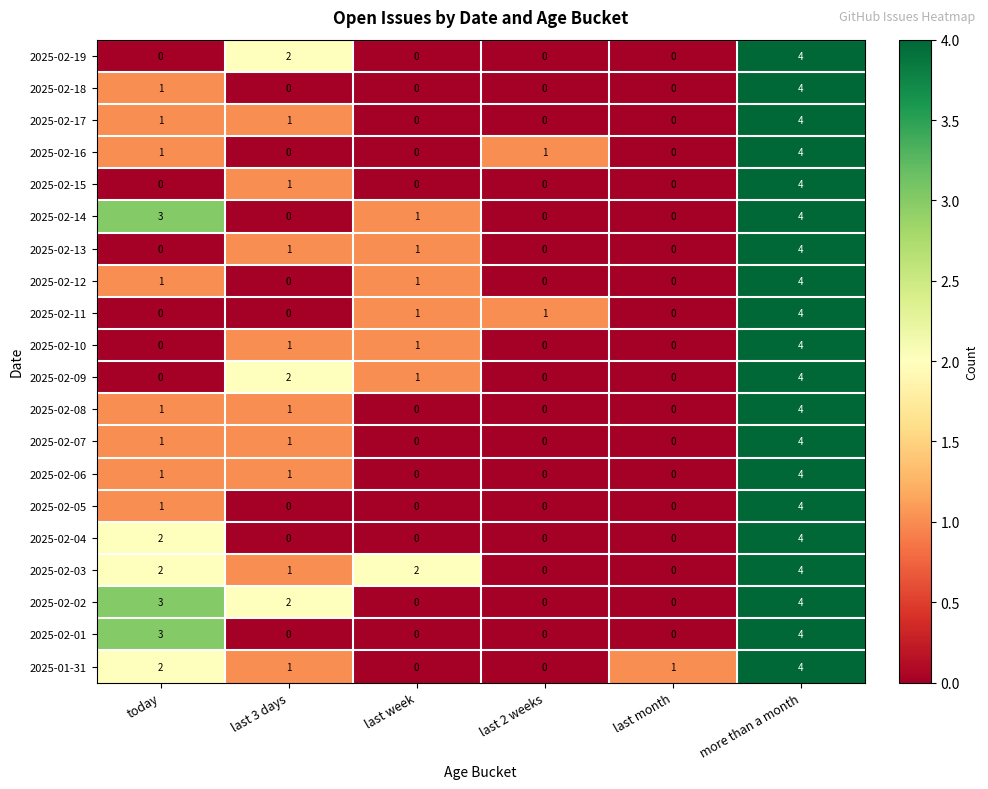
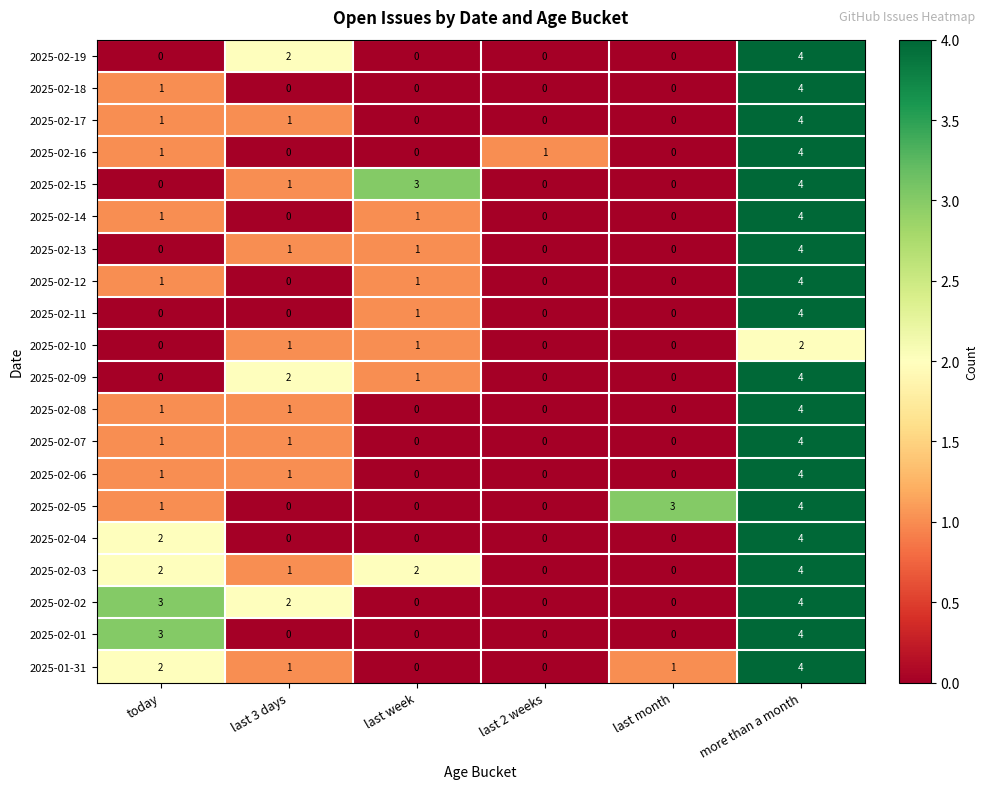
2025-02-15, last week: 0 -> 3
2025-02-14, today: 3 -> 1
2025-02-11, last 2 weeks: 1 -> 0
2025-02-10, more than a month: 4 -> 2
2025-02-05, last month: 0 -> 3
